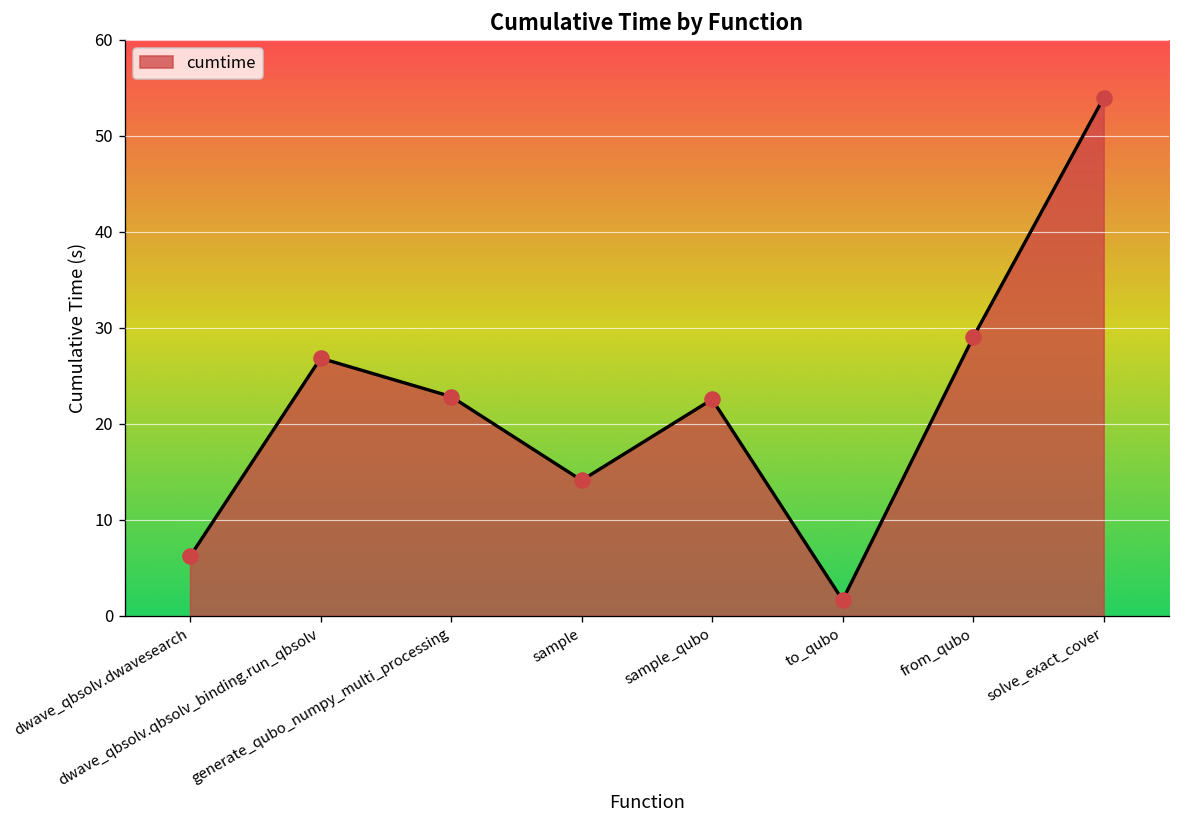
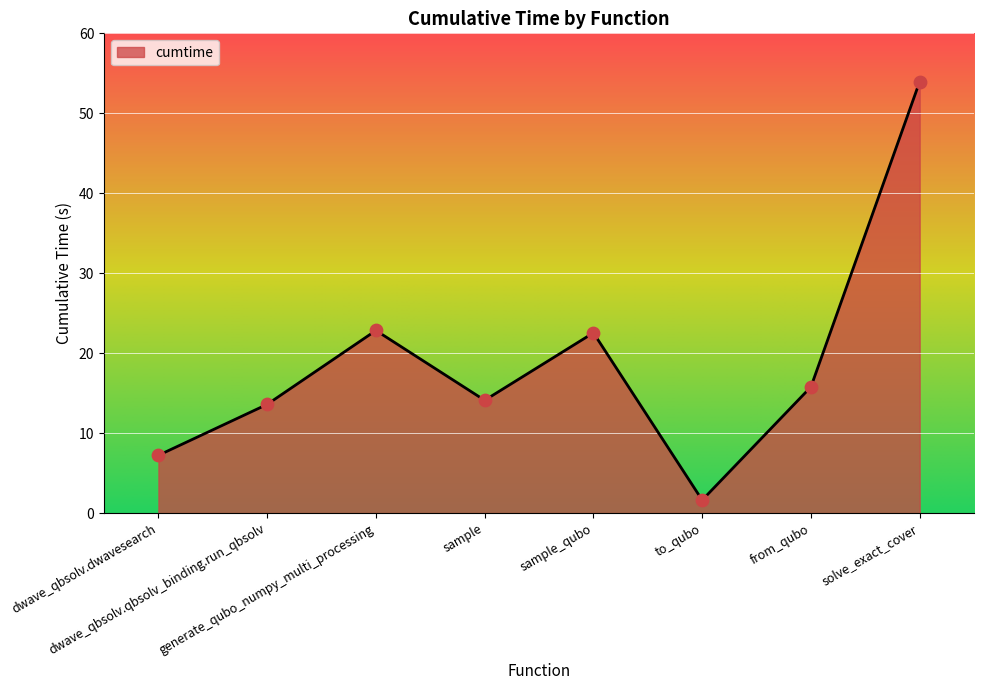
dwave_qbsolv.dwavesearch: 6 -> 7
dwave_qbsolv.qbsolv_binding.run_qbsolv: 27 -> 14
from_qubo: 29 -> 16
